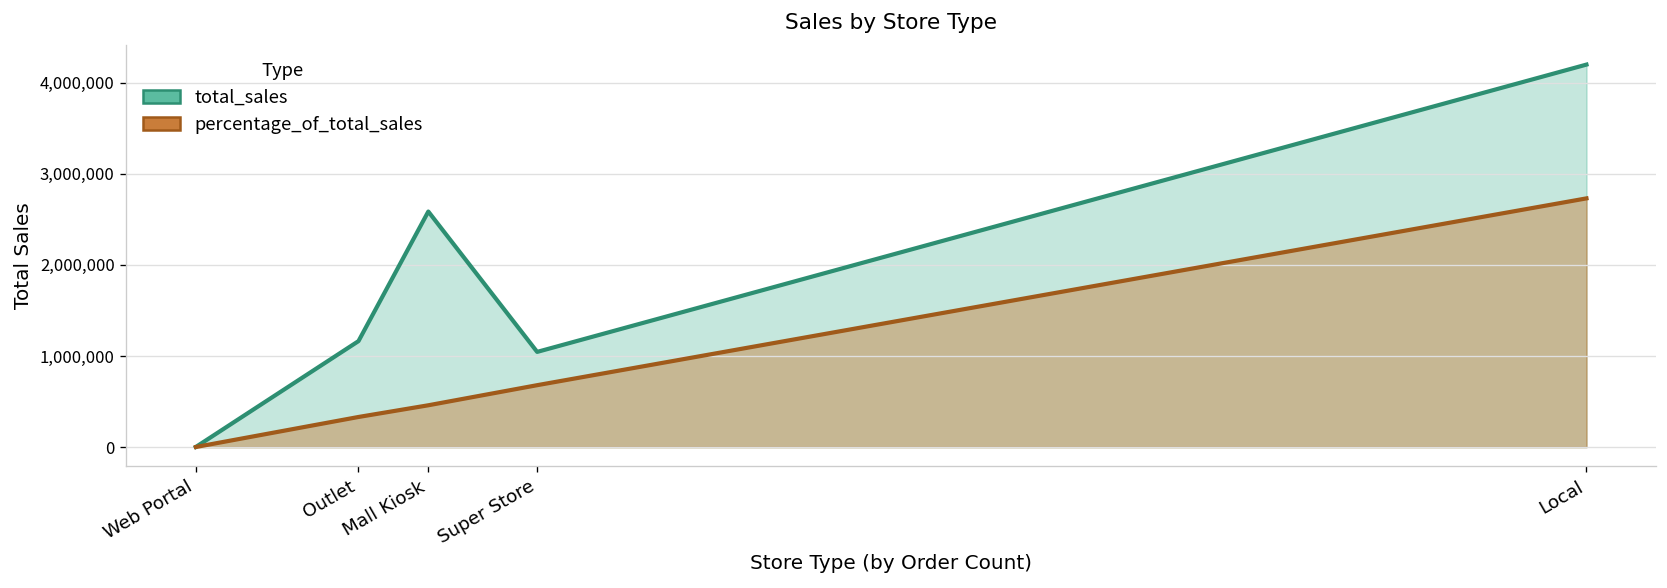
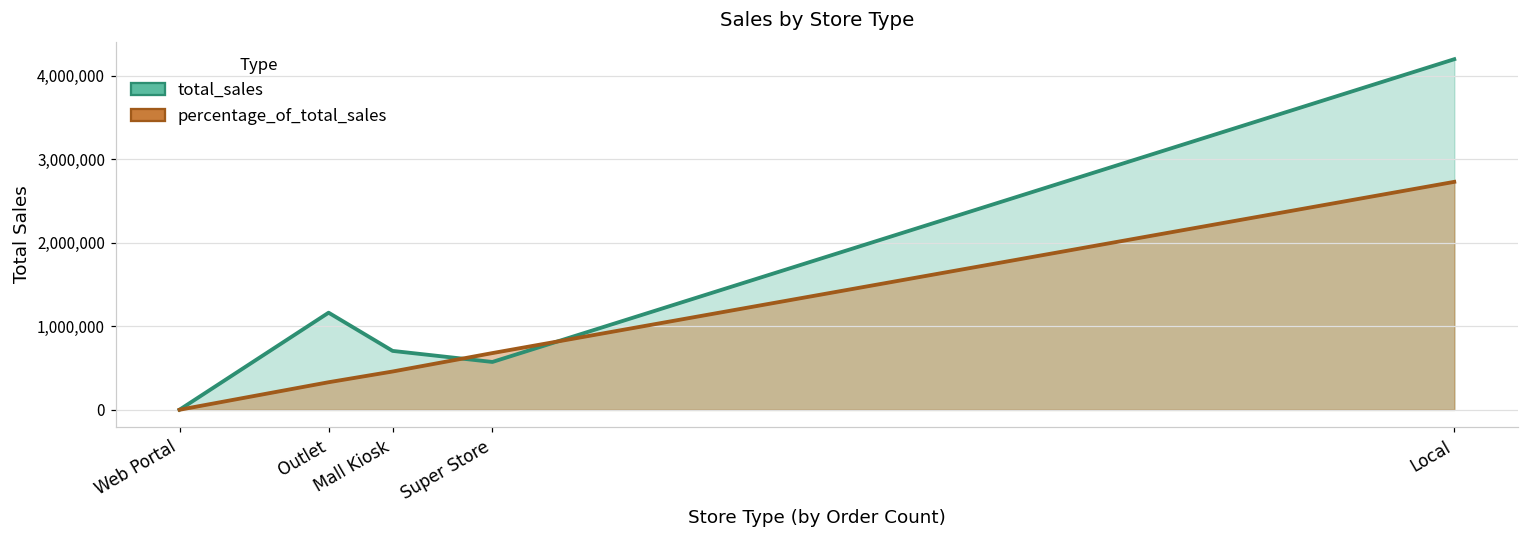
total_sales, Mall Kiosk: 2,600,000 -> 700,000
total_sales, Super Store: 1,000,000 -> 600,000
